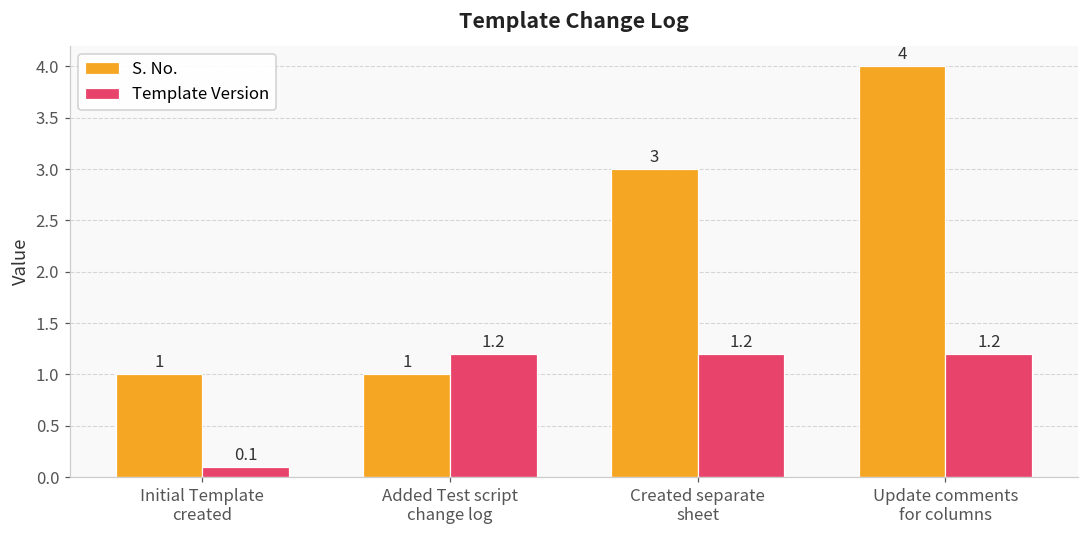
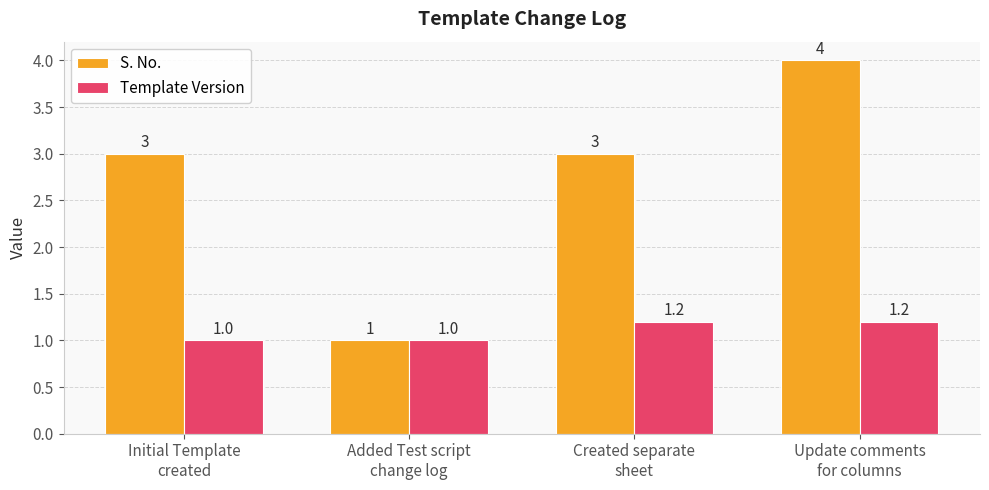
S. No., Initial Template created: 1 -> 3
Template Version, Initial Template created: 0.1 -> 1.0
Template Version, Added Test script change log: 1.2 -> 1.0
